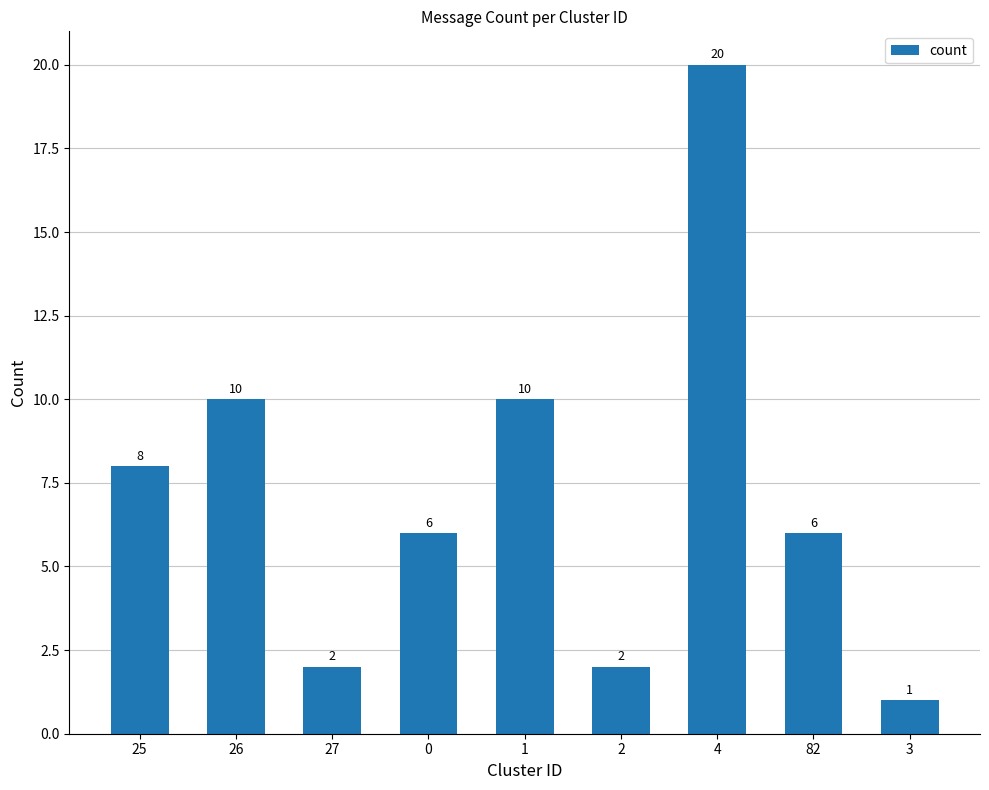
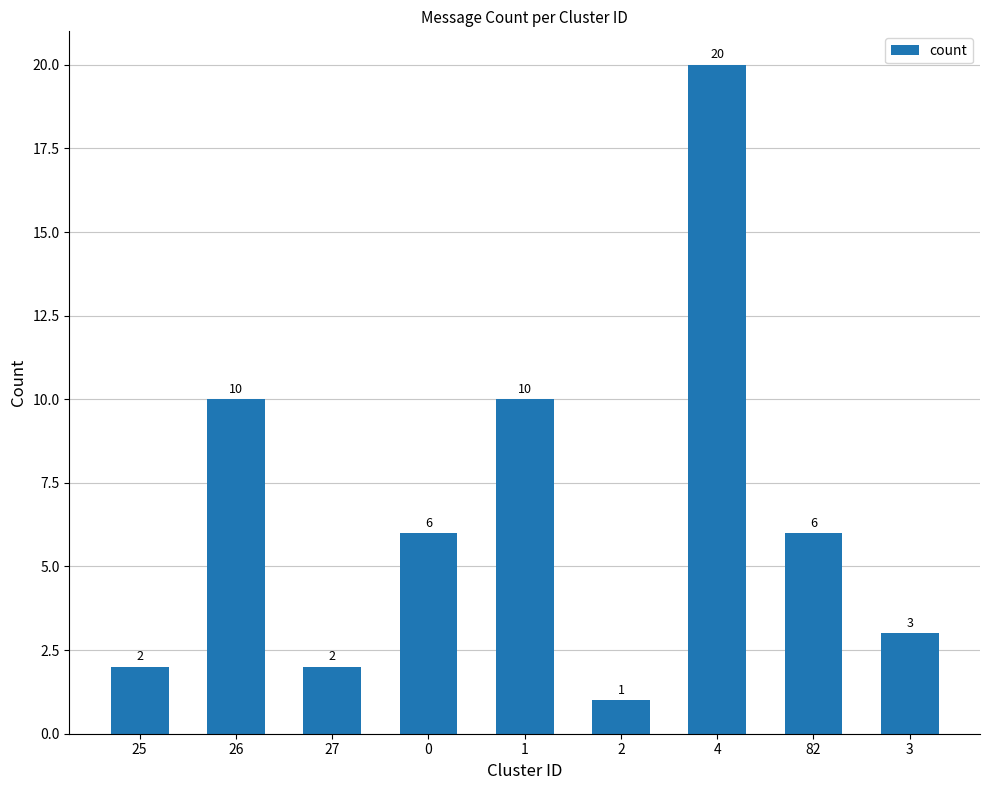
25: 8 -> 2
2: 2 -> 1
3: 1 -> 3
